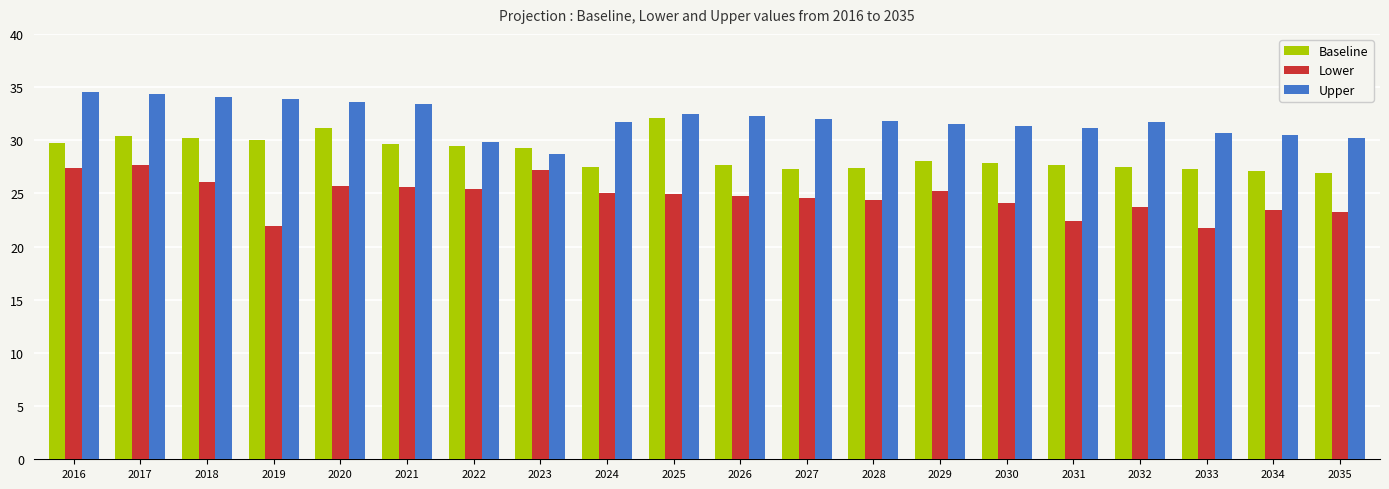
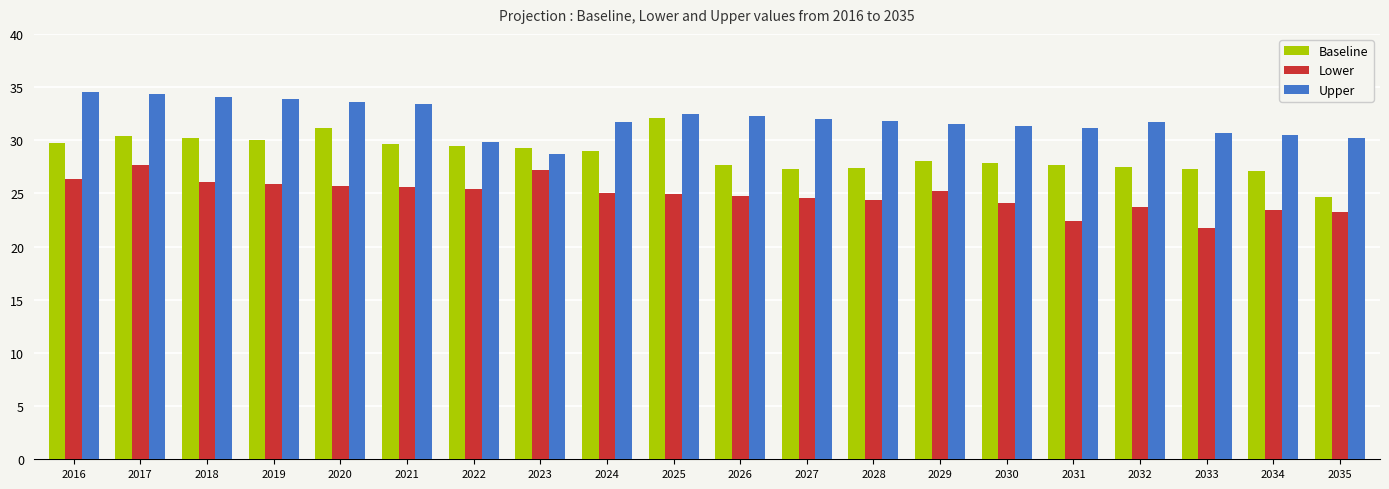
Lower, 2016: 27.4 -> 26.4
Lower, 2019: 21.9 -> 25.9
Baseline, 2024: 27.5 -> 29.0
Baseline, 2035: 26.9 -> 24.7
